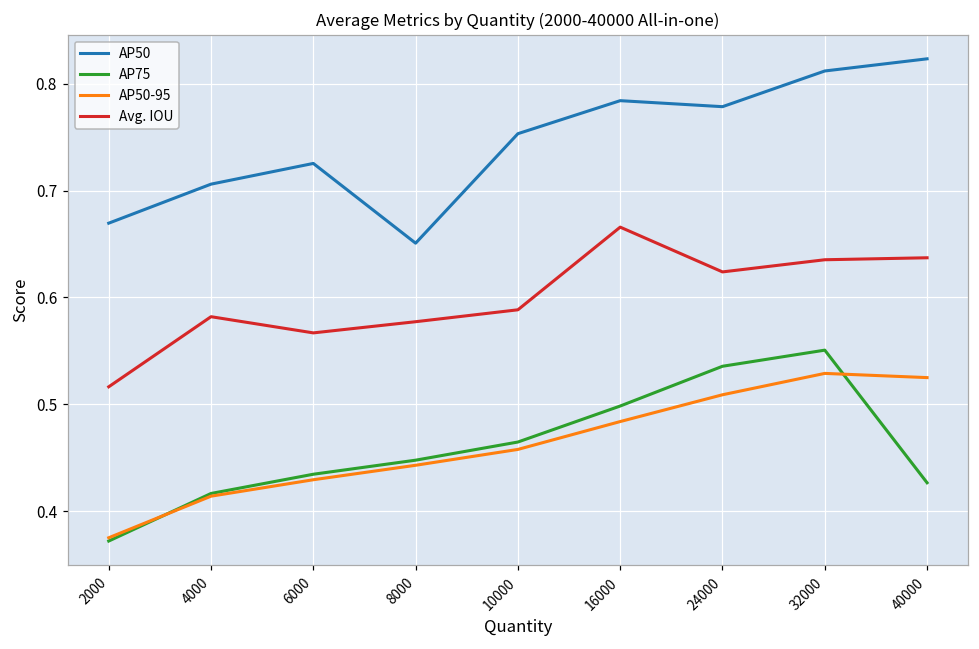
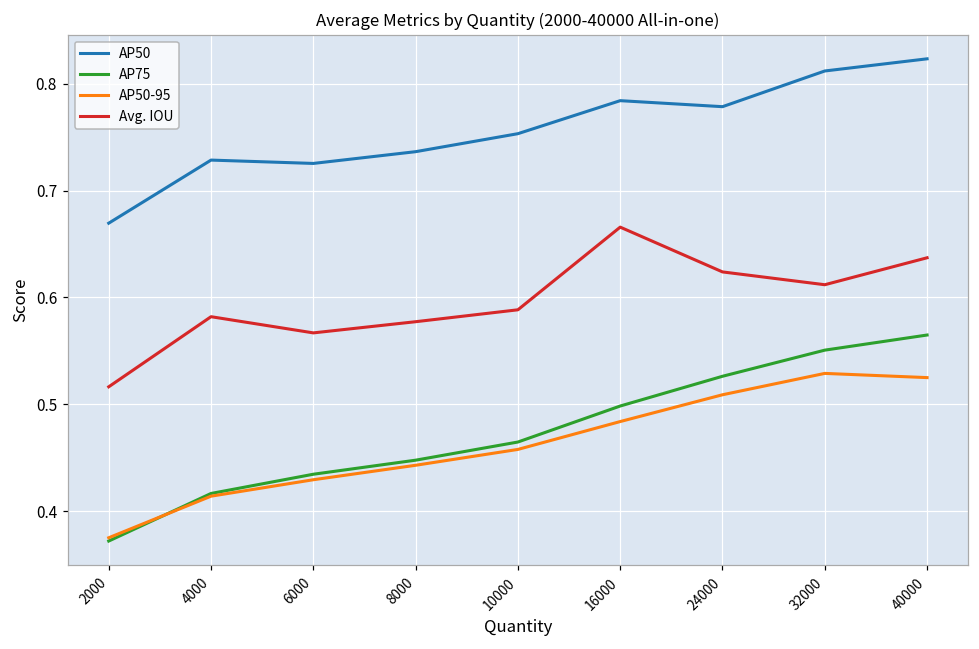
AP50, 4000: 0.71 -> 0.73
AP50, 8000: 0.65 -> 0.74
AP75, 24000: 0.54 -> 0.53
Avg. IOU, 32000: 0.64 -> 0.61
AP75, 40000: 0.43 -> 0.56
